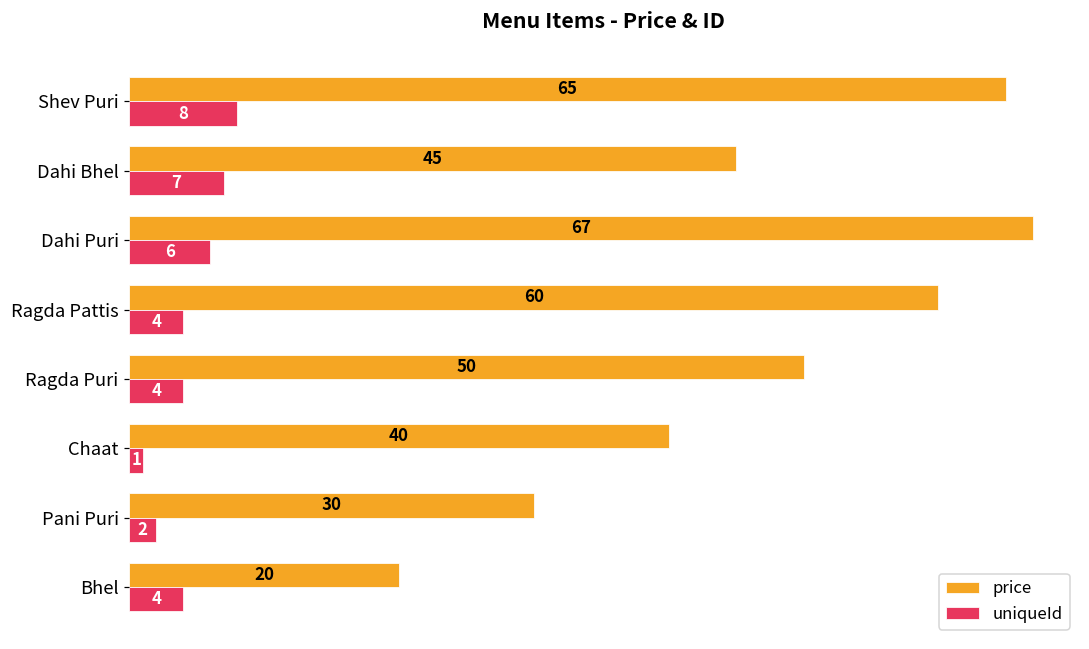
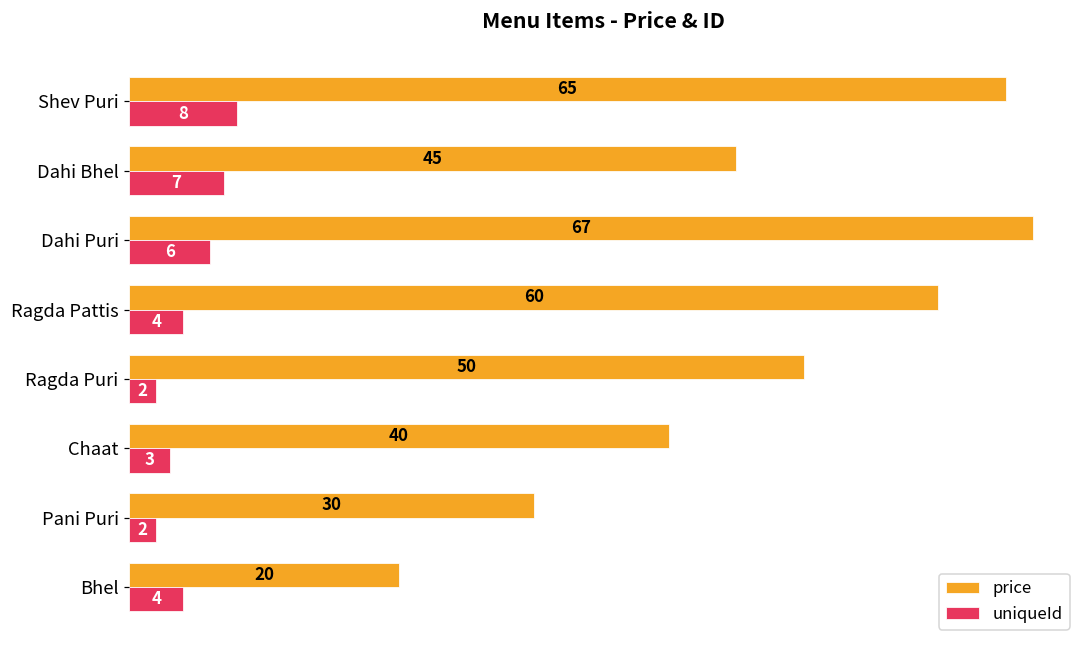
uniqueId, Ragda Puri: 4 -> 2
uniqueId, Chaat: 1 -> 3
